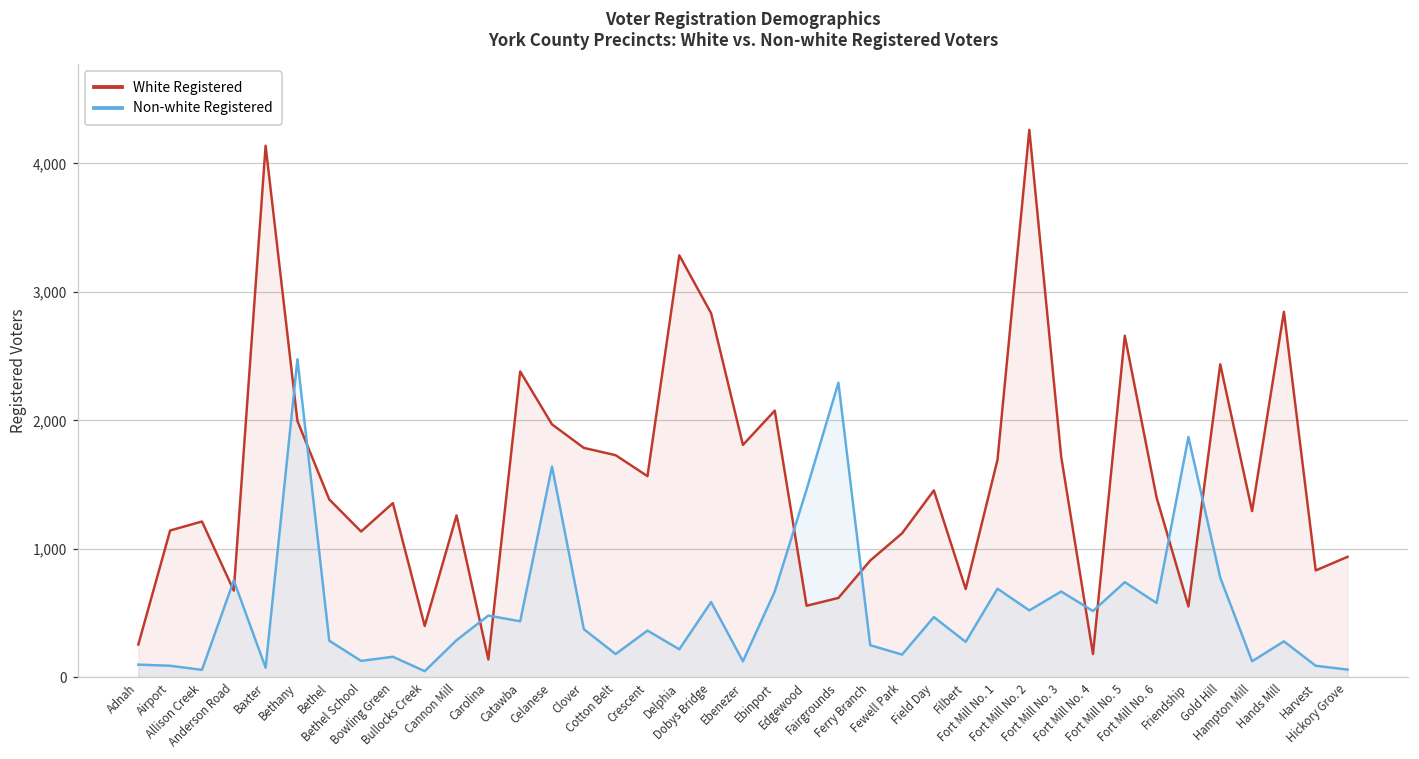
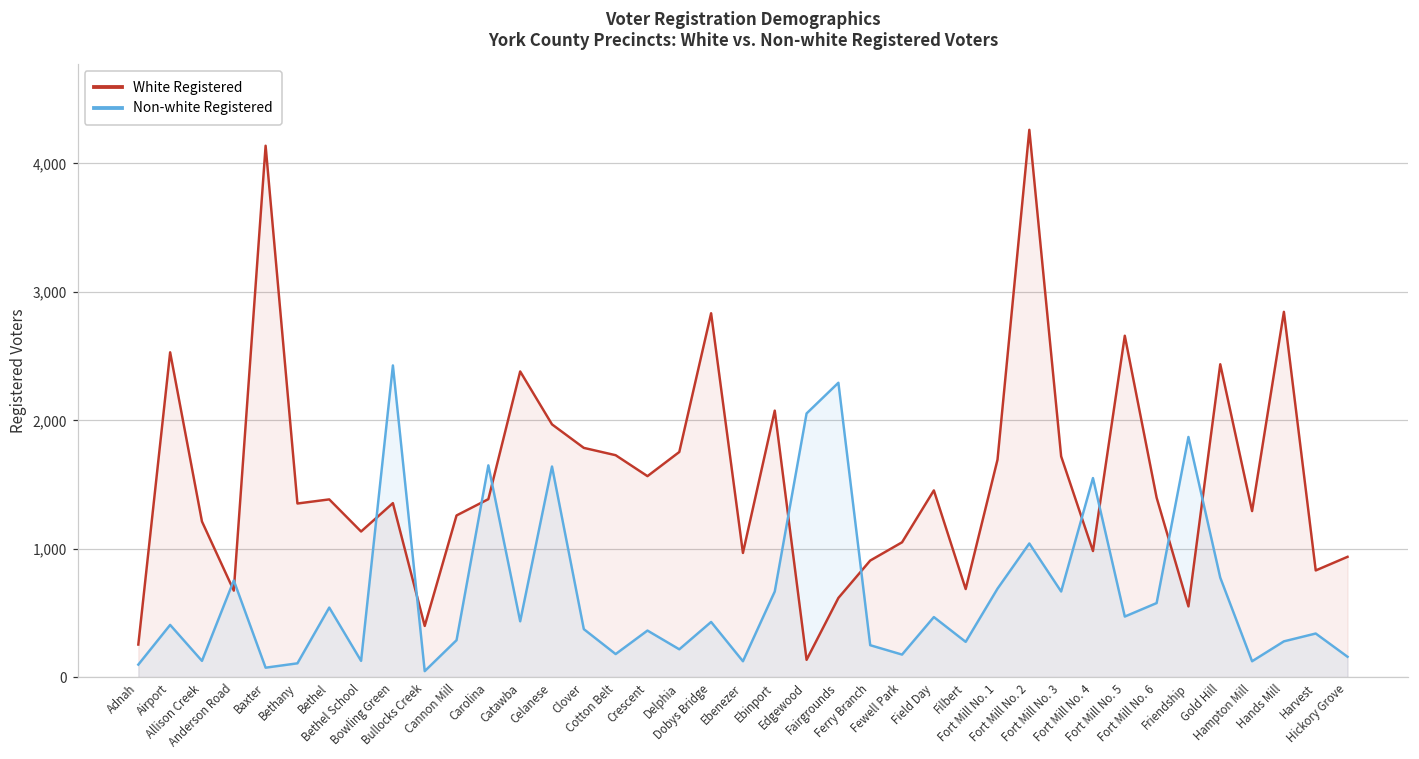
White Registered, Airport: 1,140 -> 2,530
Non-white Registered, Airport: 90 -> 410
Non-white Registered, Allison Creek: 60 -> 130
White Registered, Bethany: 2,000 -> 1,350
Non-white Registered, Bethany: 2,480 -> 110
Non-white Registered, Bethel: 290 -> 540
Non-white Registered, Bowling Green: 160 -> 2,430
White Registered, Carolina: 140 -> 1,390
Non-white Registered, Carolina: 480 -> 1,650
White Registered, Delphia: 3,290 -> 1,750
Non-white Registered, Dobys Bridge: 590 -> 430
White Registered, Ebenezer: 1,810 -> 970
White Registered, Edgewood: 560 -> 140
Non-white Registered, Edgewood: 1,460 -> 2,050
White Registered, Fewell Park: 1,120 -> 1,050
Non-white Registered, Fort Mill No. 2: 520 -> 1,040
White Registered, Fort Mill No. 4: 180 -> 980
Non-white Registered, Fort Mill No. 4: 520 -> 1,550
Non-white Registered, Fort Mill No. 5: 740 -> 470
Non-white Registered, Harvest: 90 -> 340
Non-white Registered, Hickory Grove: 60 -> 160
